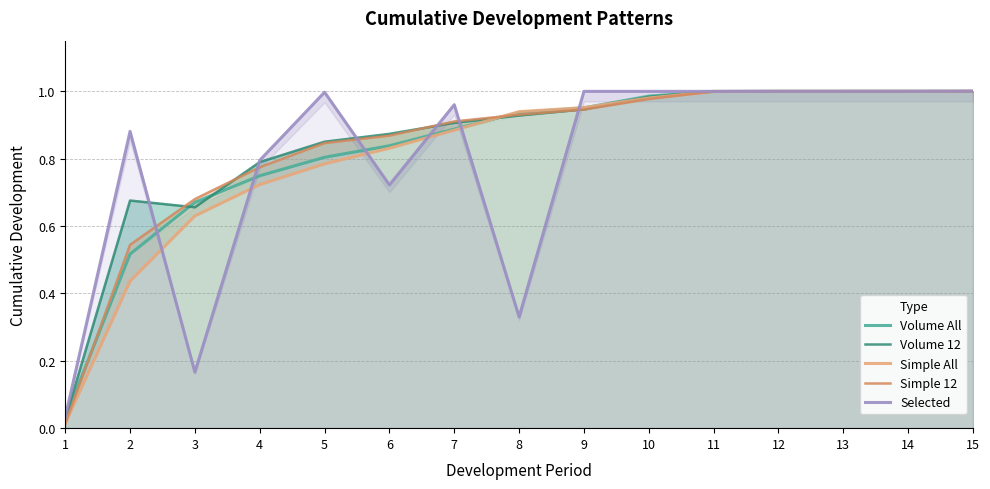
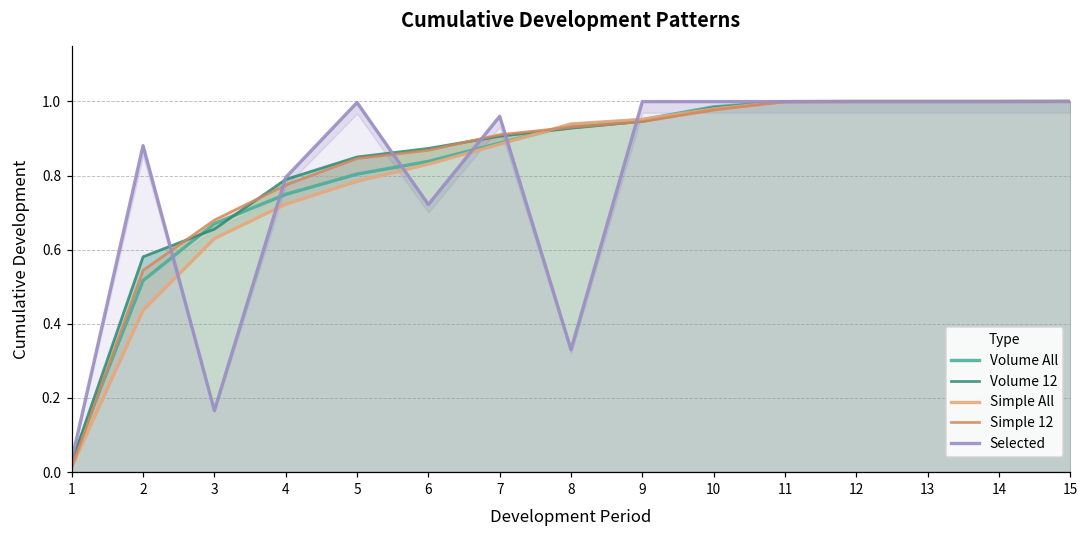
Volume 12, 2: 0.68 -> 0.58
